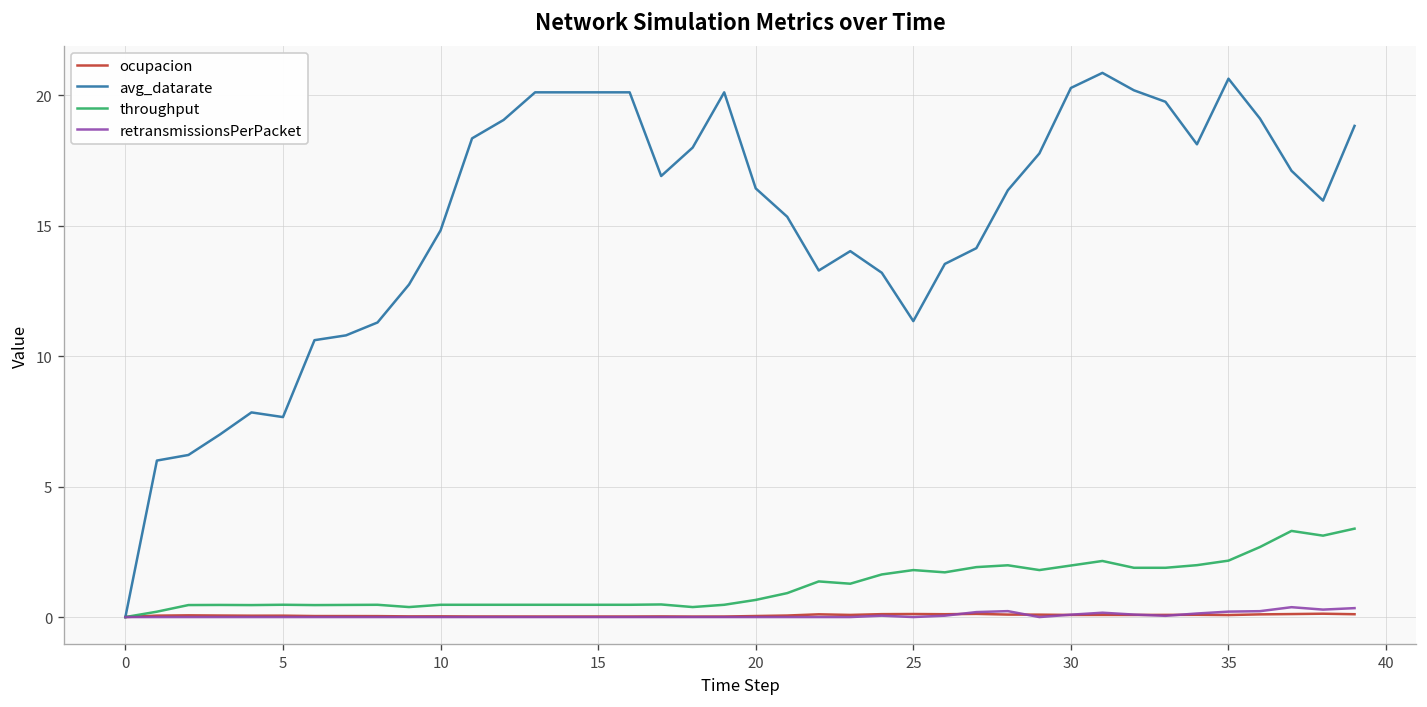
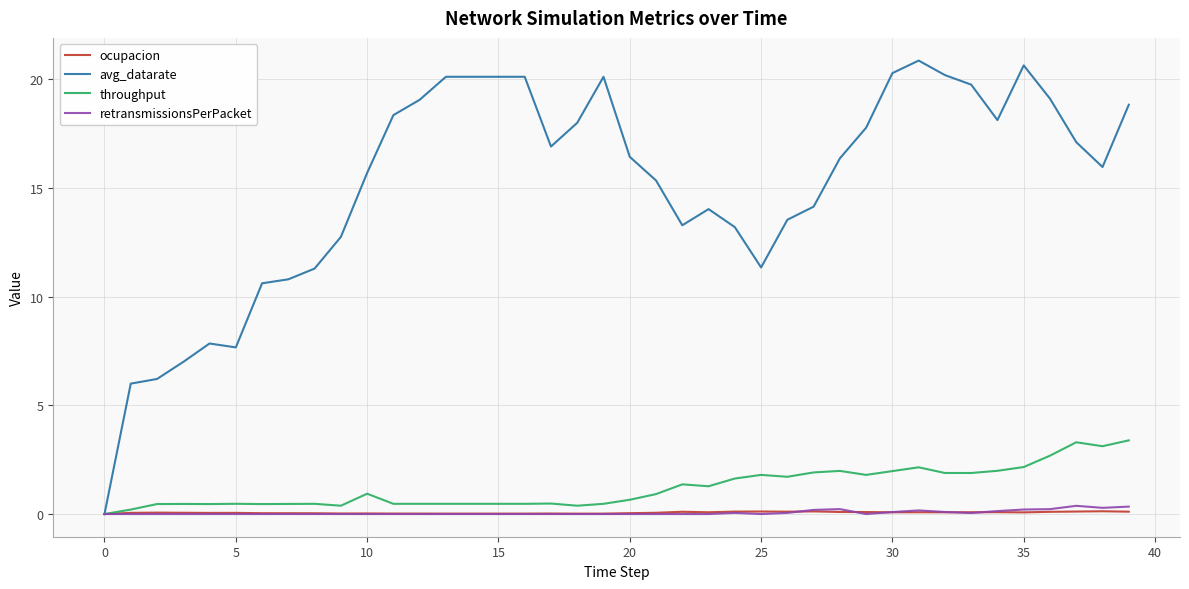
avg_datarate, 10: 14.8 -> 15.7
throughput, 10: 0.5 -> 0.9
